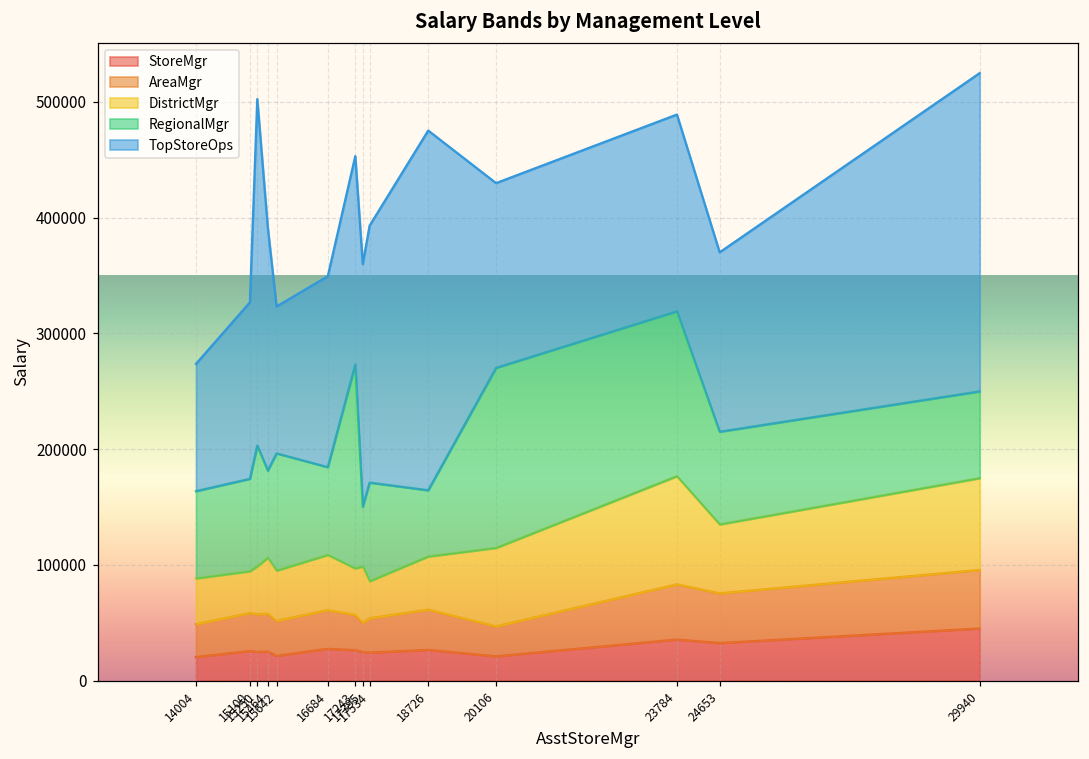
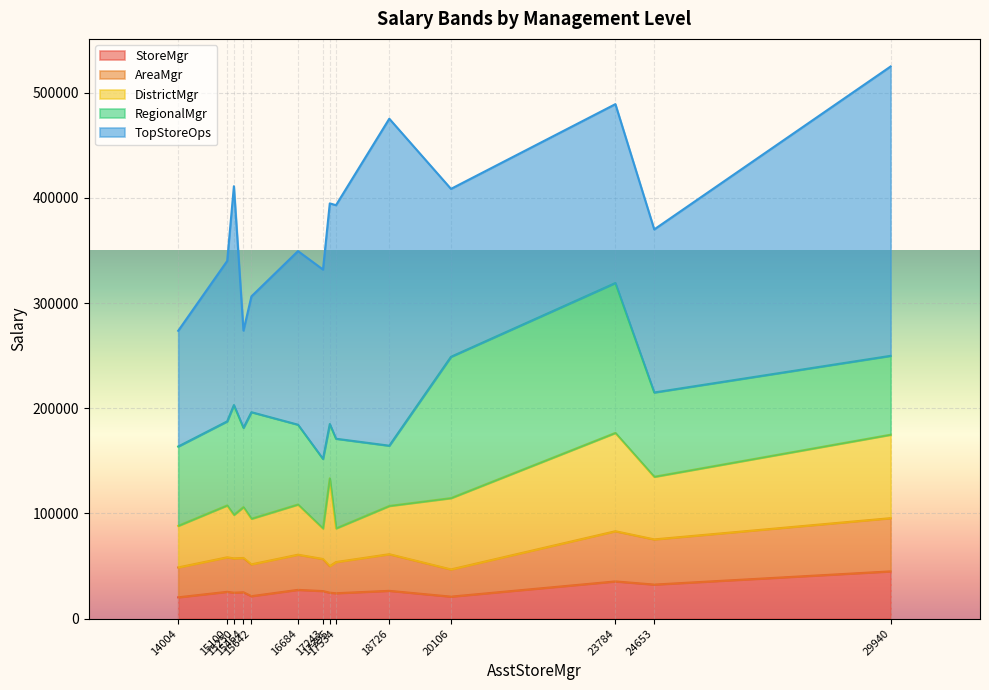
DistrictMgr, 15100: 36000 -> 49000
TopStoreOps, 15250: 299000 -> 208000
TopStoreOps, 15464: 210000 -> 92000
TopStoreOps, 15642: 127000 -> 110000
DistrictMgr, 17243: 40000 -> 29000
RegionalMgr, 17243: 176000 -> 66000
DistrictMgr, 17395: 49000 -> 83000
RegionalMgr, 20106: 156000 -> 134000
